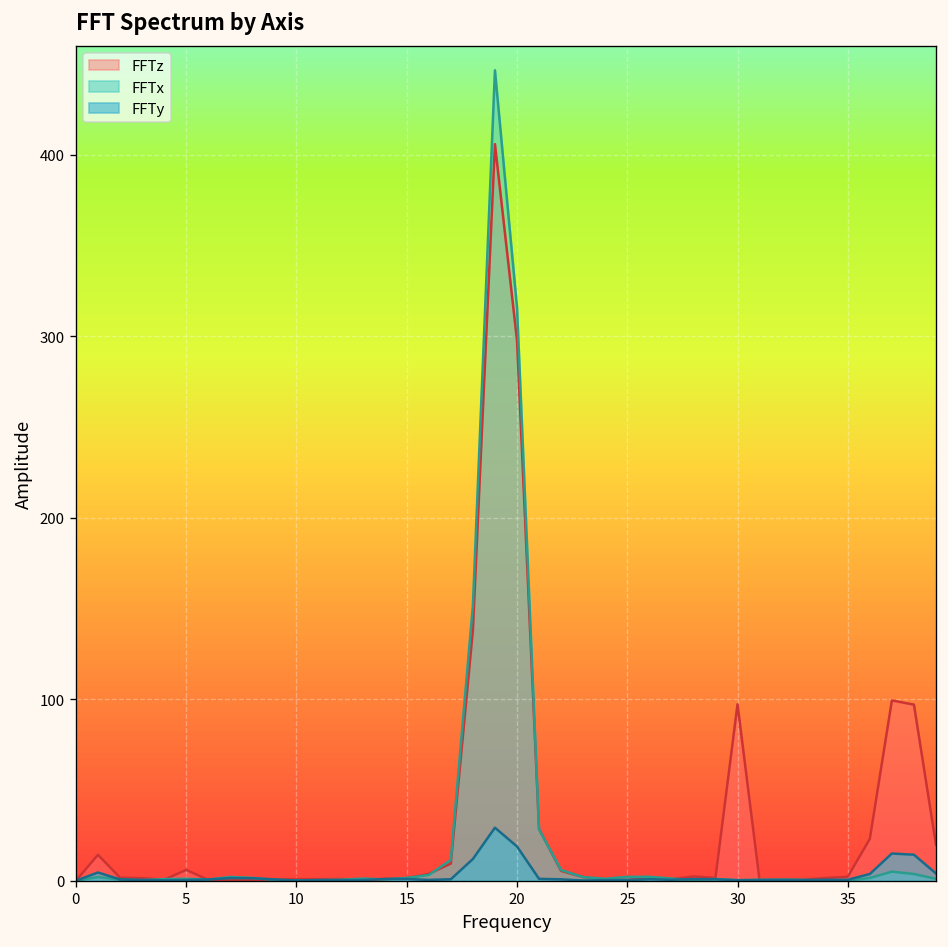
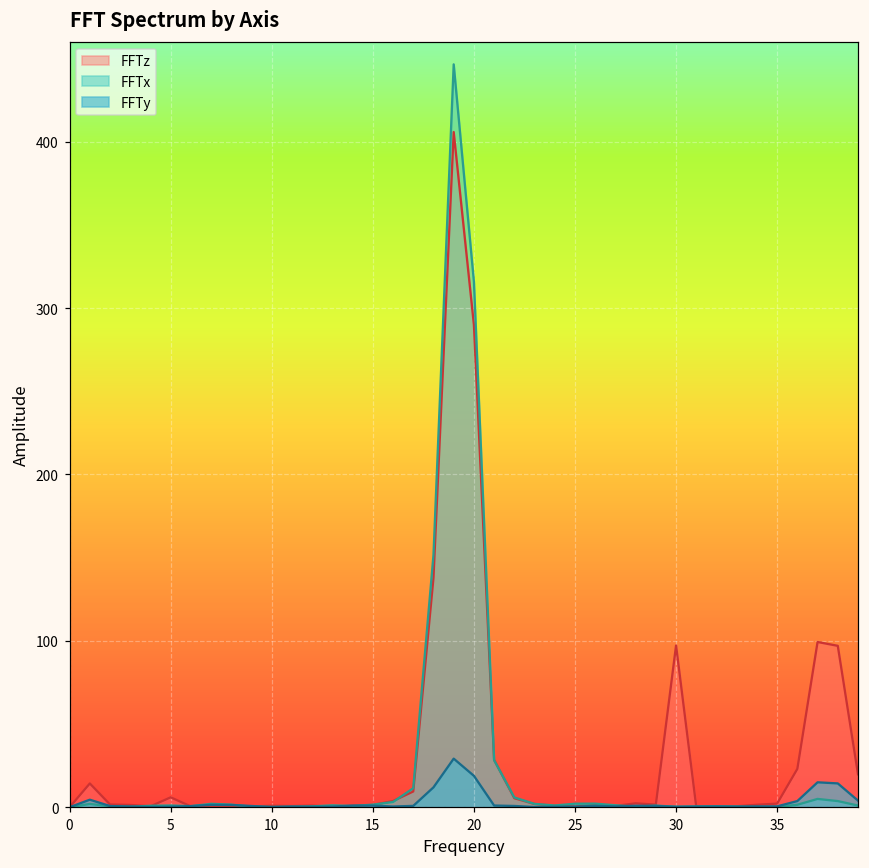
FFTz, 20: 298 -> 290
